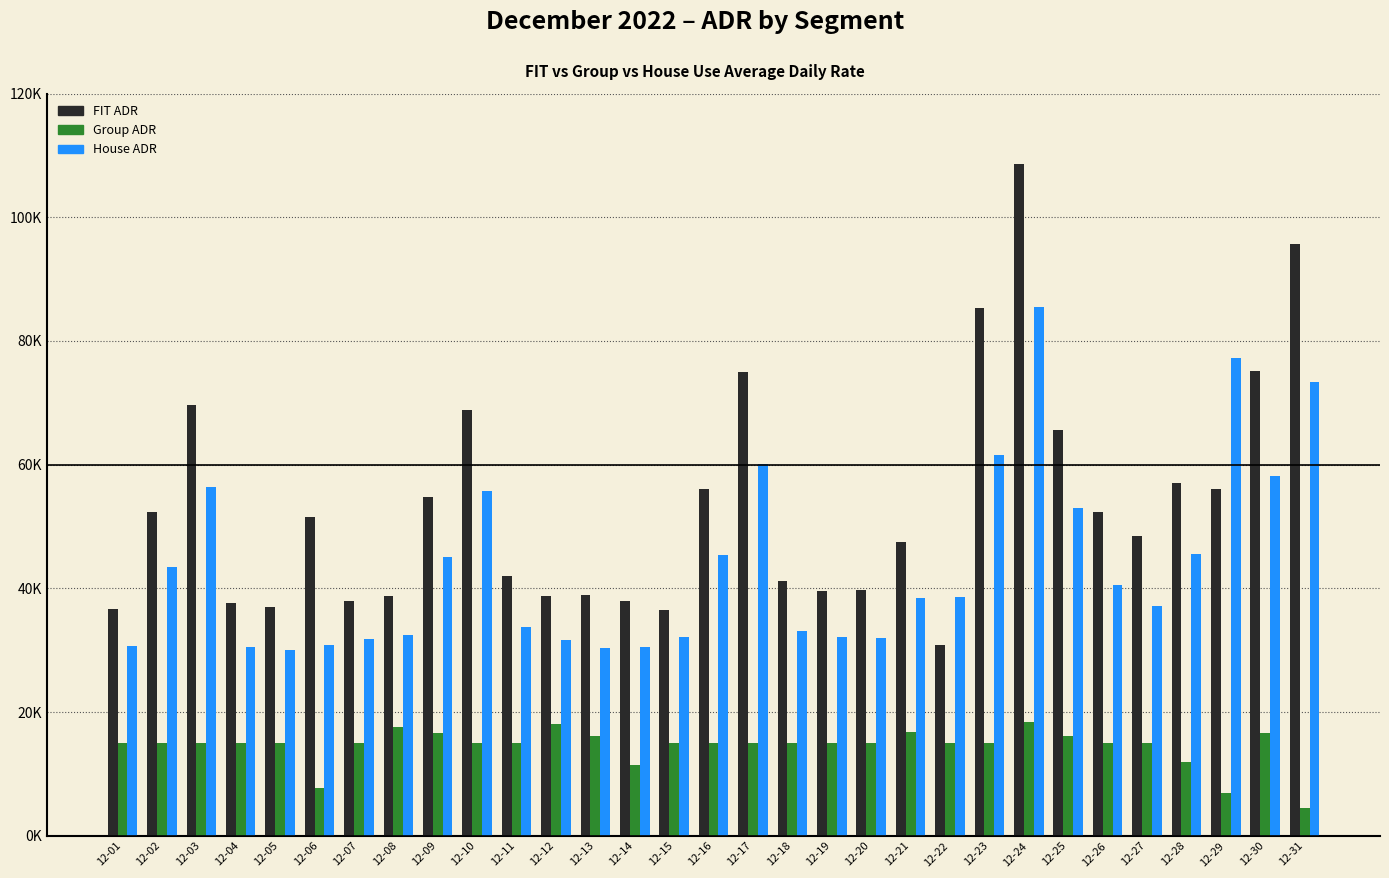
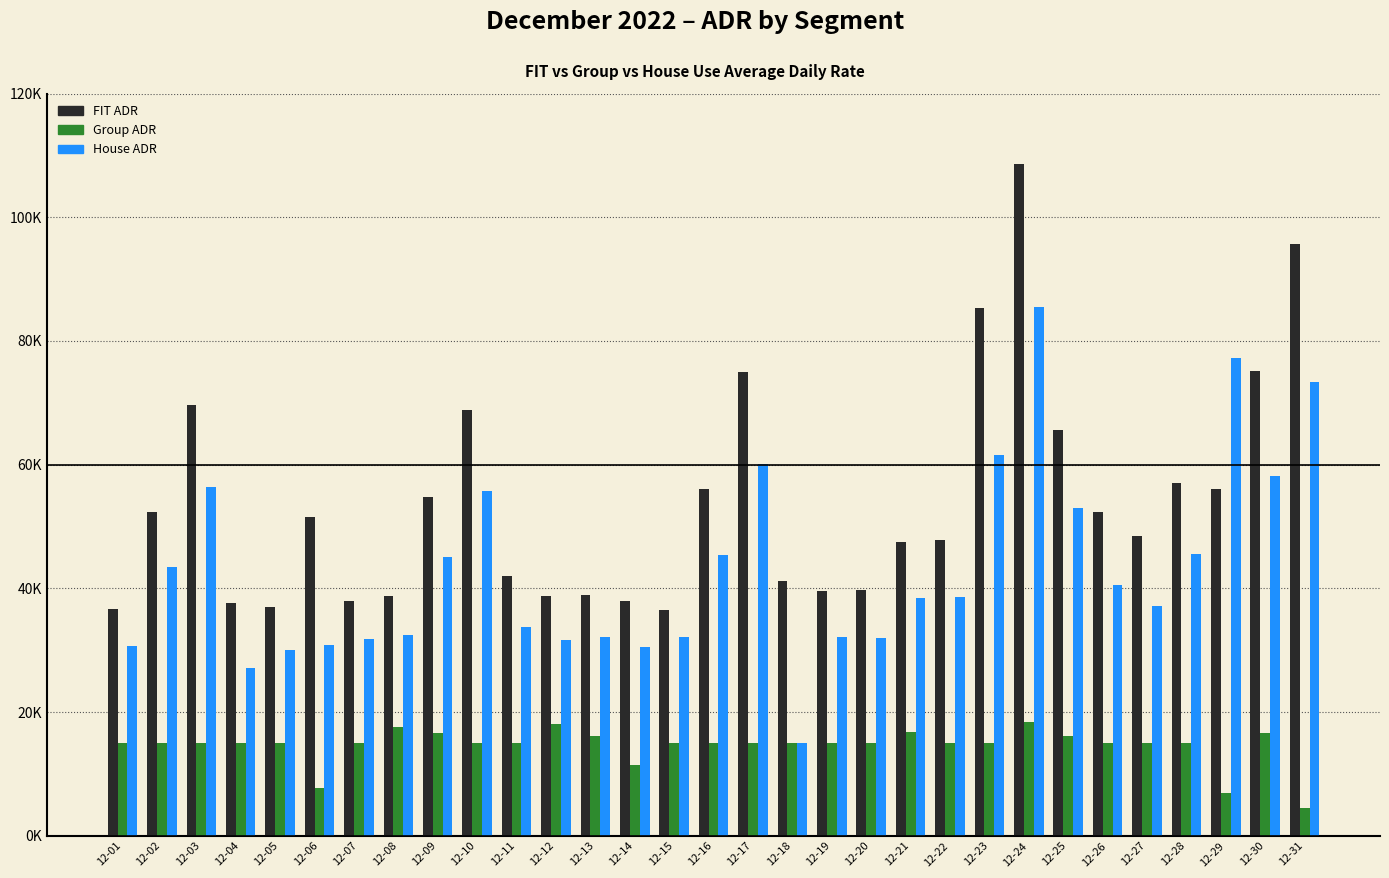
House ADR, 12-04: 31000 -> 27000
House ADR, 12-13: 30000 -> 32000
House ADR, 12-18: 33000 -> 15000
FIT ADR, 12-22: 31000 -> 48000
Group ADR, 12-28: 12000 -> 15000
